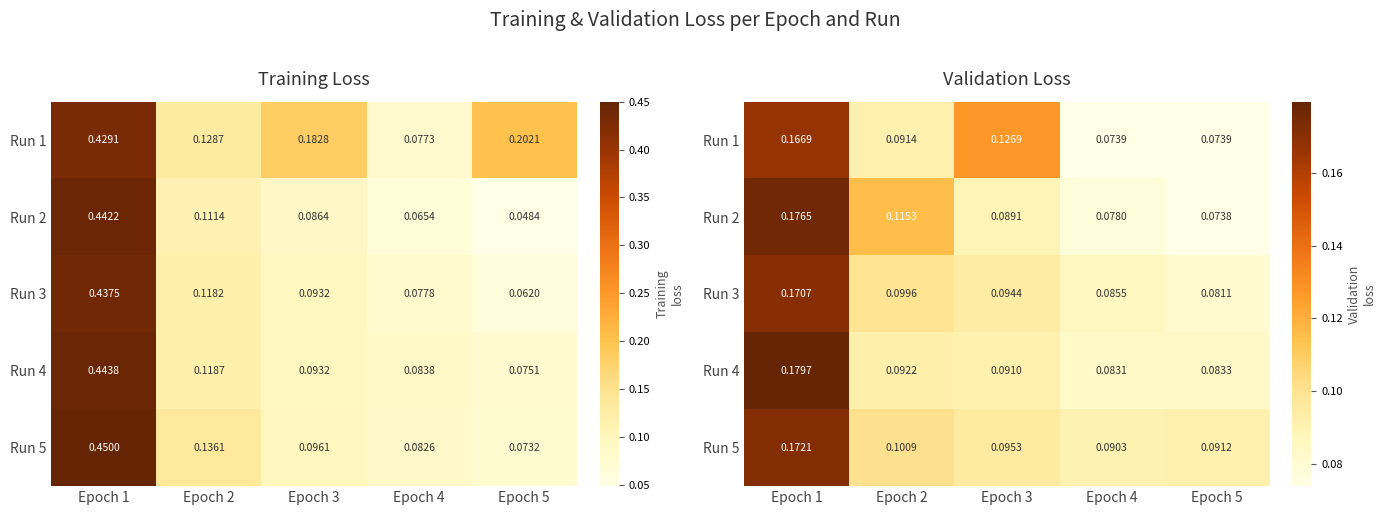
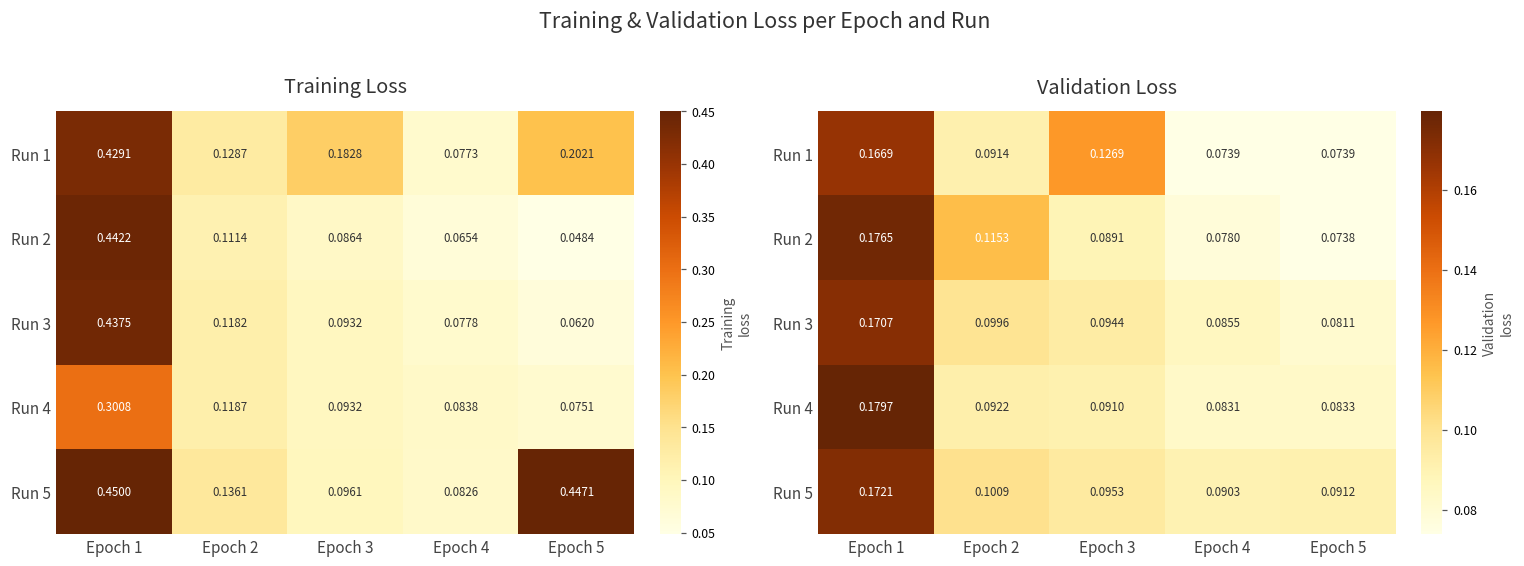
Training Loss, Run 4, Epoch 1: 0.4438 -> 0.3008
Training Loss, Run 5, Epoch 5: 0.0732 -> 0.4471
